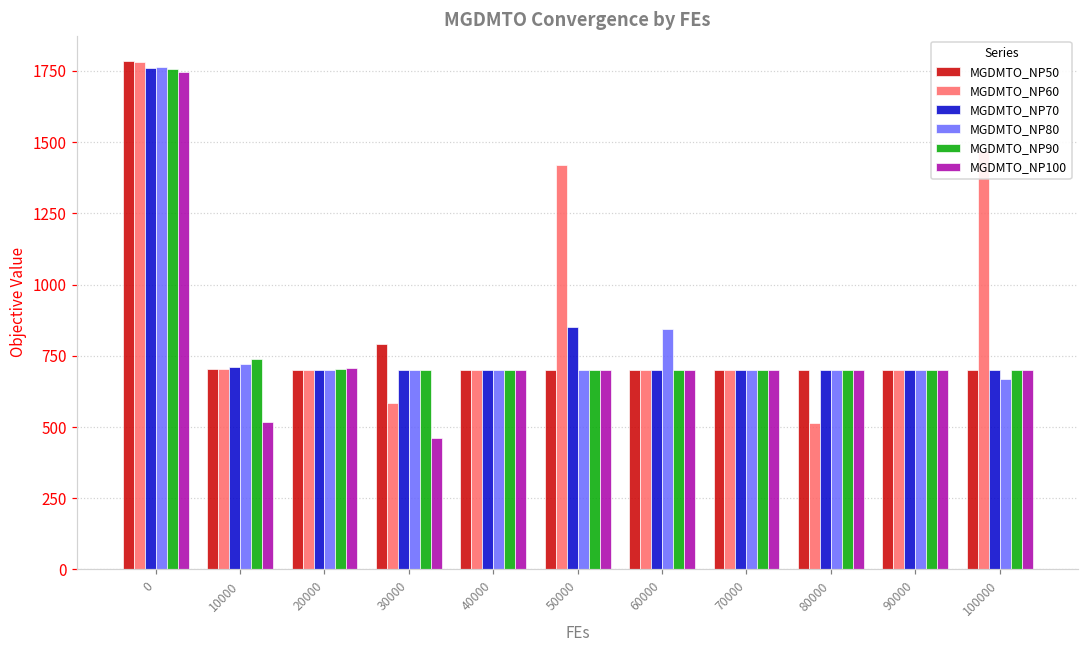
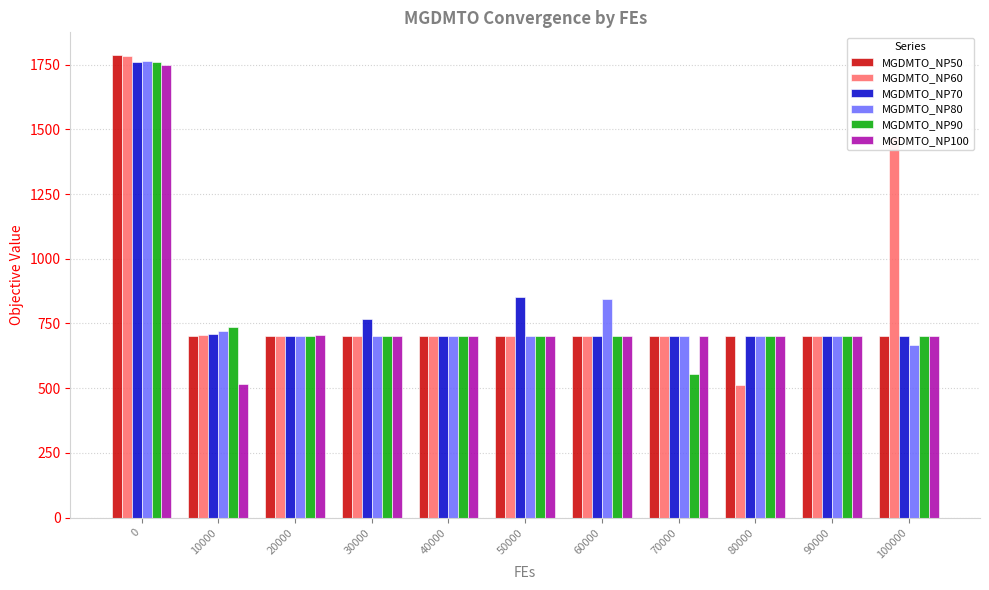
MGDMTO_NP50, 30000: 790 -> 700
MGDMTO_NP60, 30000: 590 -> 700
MGDMTO_NP70, 30000: 700 -> 770
MGDMTO_NP100, 30000: 460 -> 700
MGDMTO_NP60, 50000: 1420 -> 700
MGDMTO_NP90, 70000: 700 -> 560
